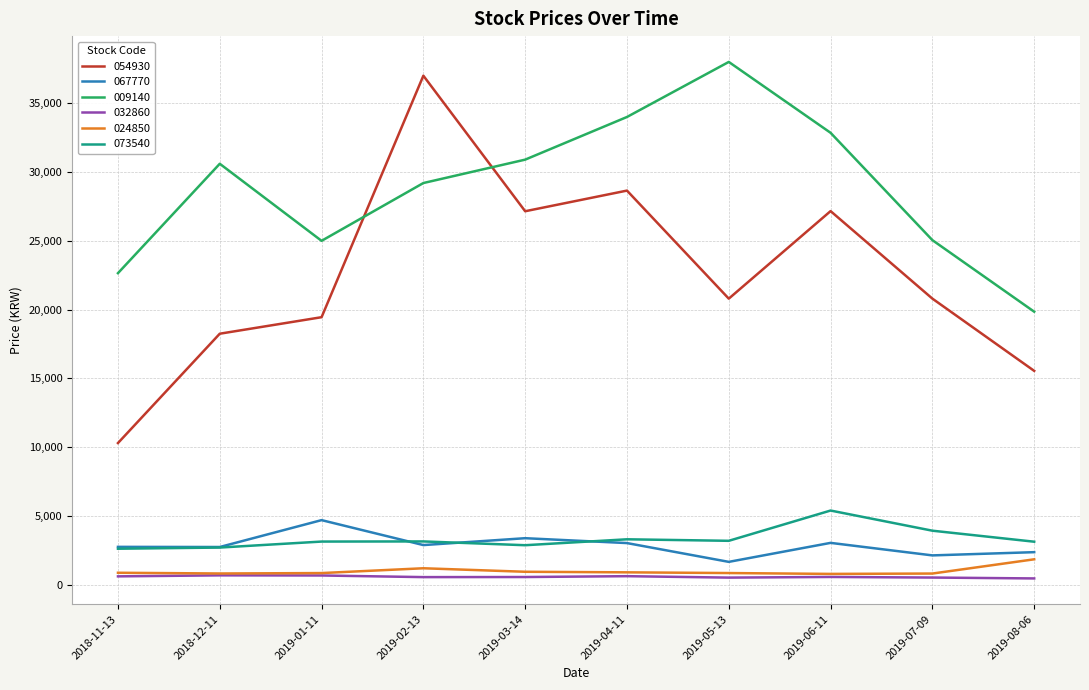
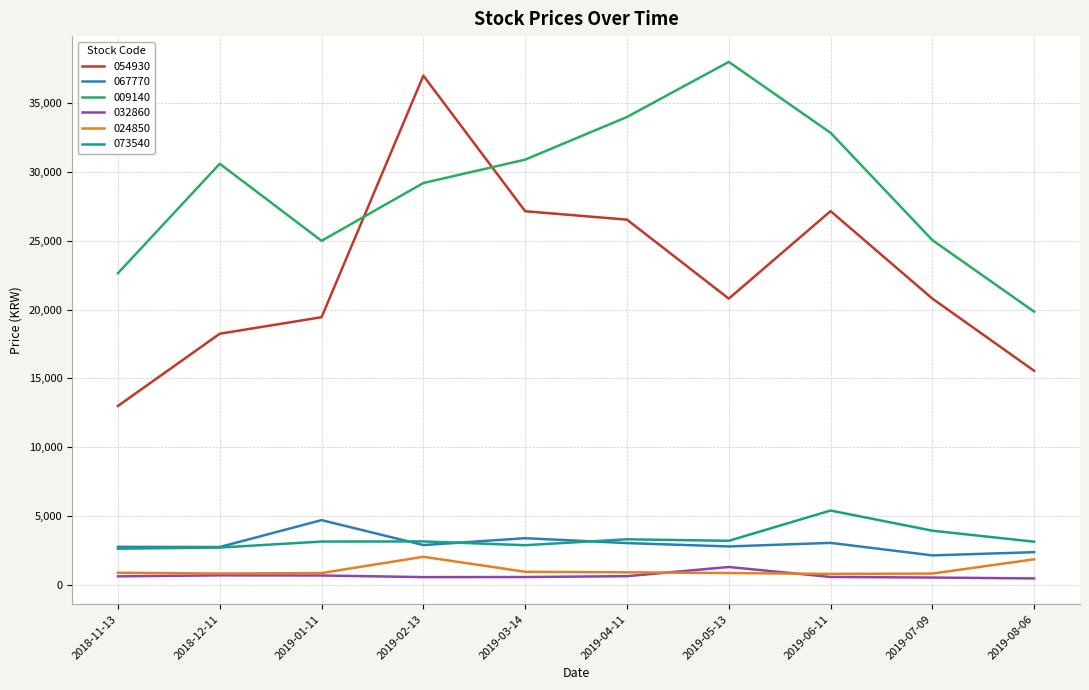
054930, 2018-11-13: 10,300 -> 13,000
024850, 2019-02-13: 1,200 -> 2,000
054930, 2019-04-11: 28,700 -> 26,500
067770, 2019-05-13: 1,700 -> 2,800
032860, 2019-05-13: 500 -> 1,300
